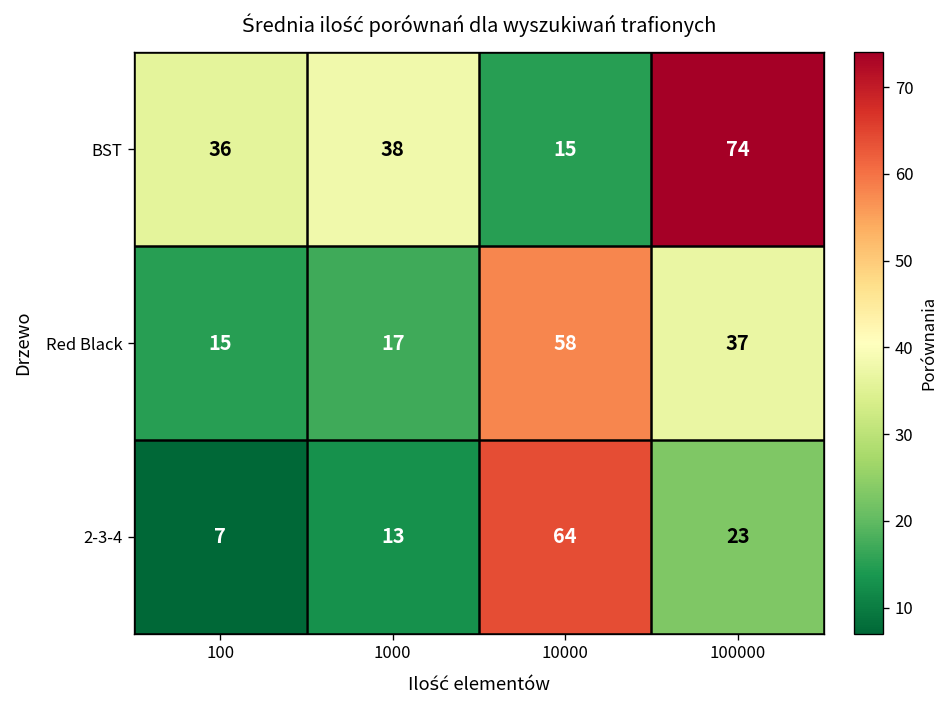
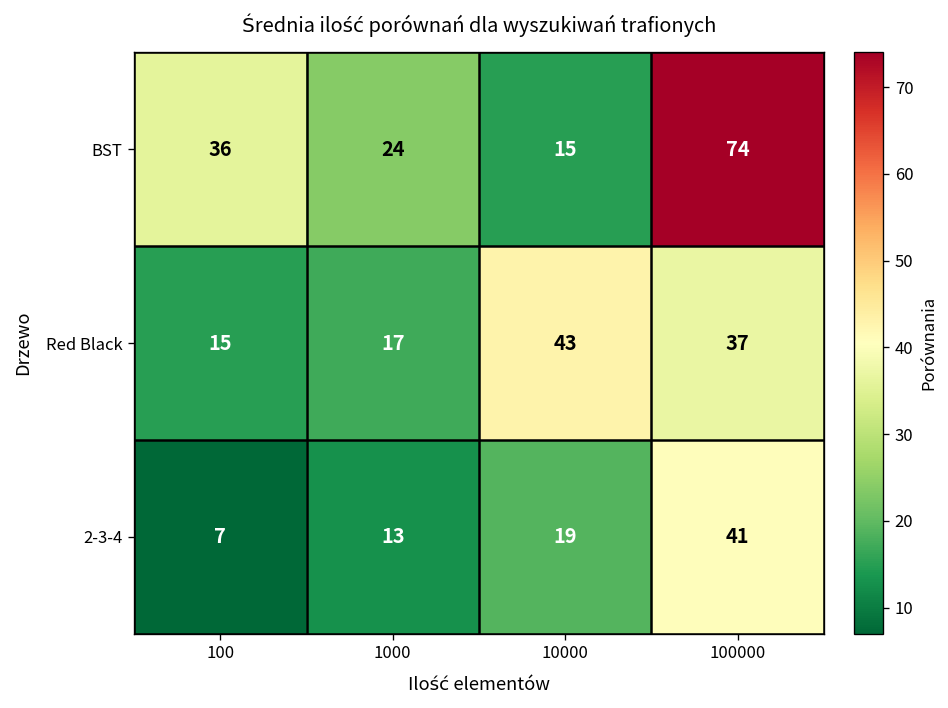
BST, 1000: 38 -> 24
Red Black, 10000: 58 -> 43
2-3-4, 10000: 64 -> 19
2-3-4, 100000: 23 -> 41
